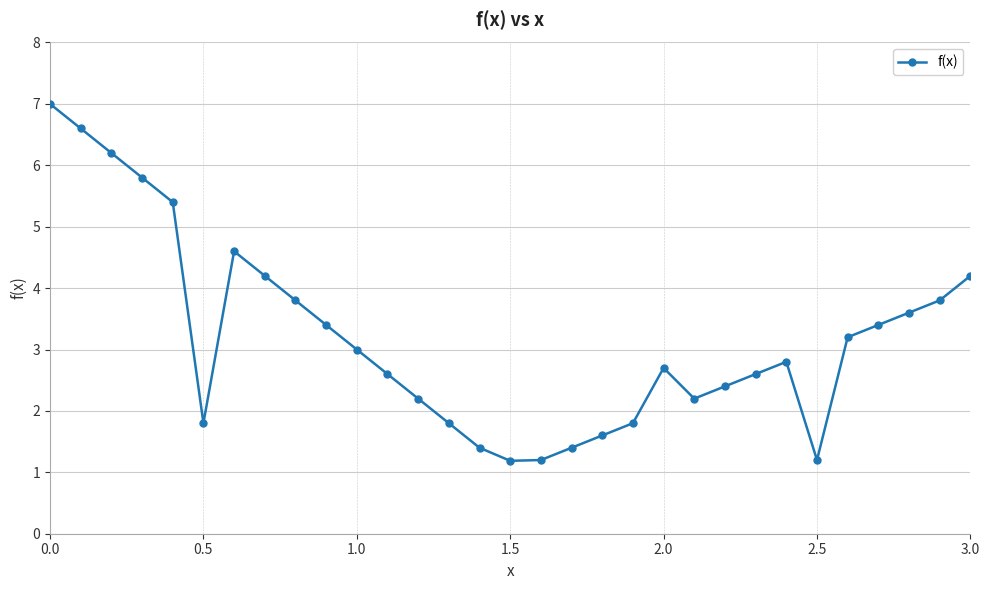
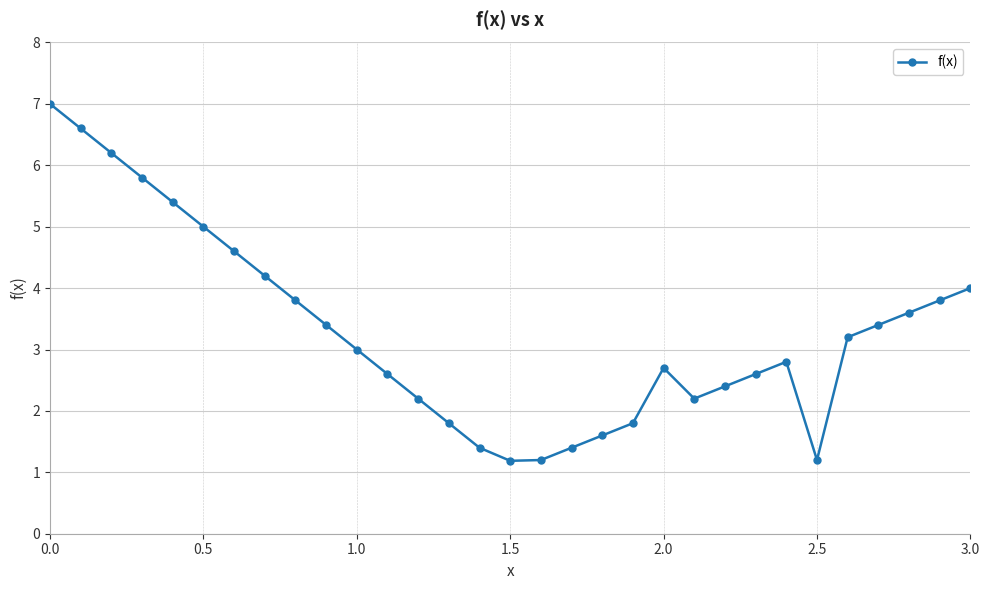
0.5: 1.8 -> 5.0
3.0: 4.2 -> 4.0
